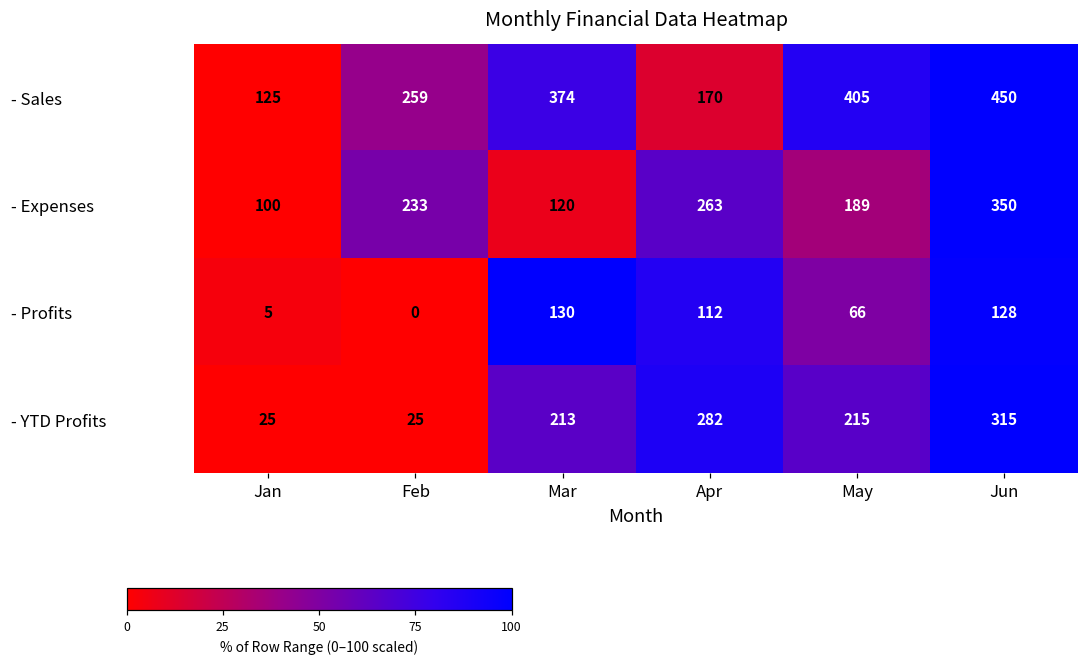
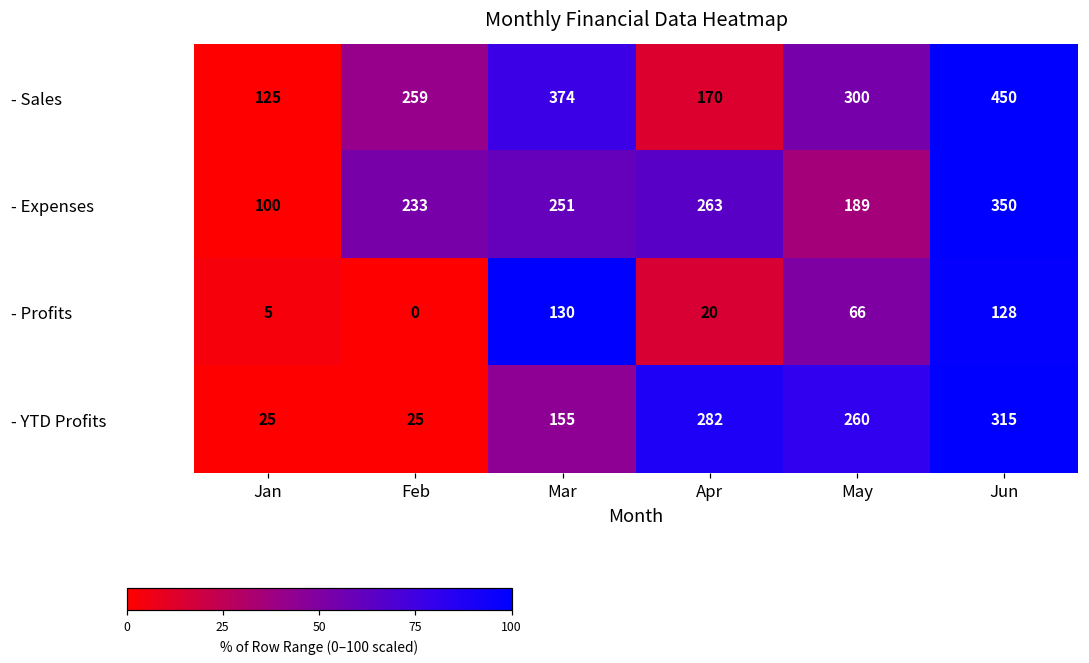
- Sales, May: 405 -> 300
- Expenses, Mar: 120 -> 251
- Profits, Apr: 112 -> 20
- YTD Profits, Mar: 213 -> 155
- YTD Profits, May: 215 -> 260
